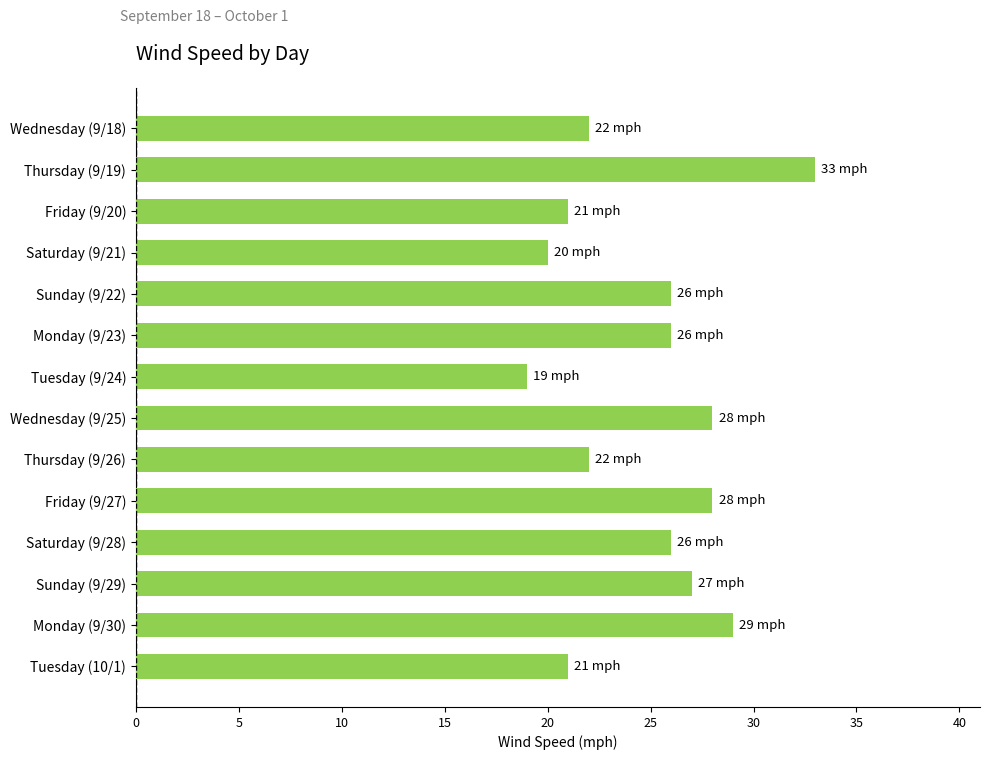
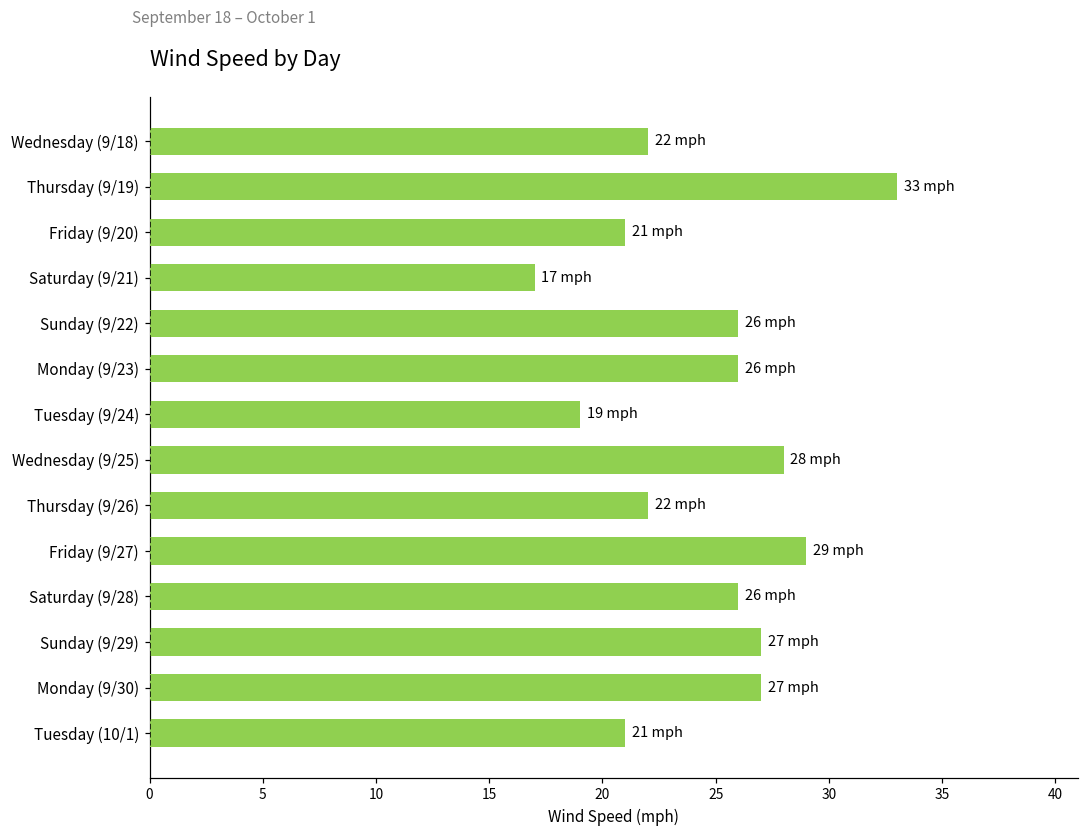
Saturday (9/21): 20 -> 17
Friday (9/27): 28 -> 29
Monday (9/30): 29 -> 27
